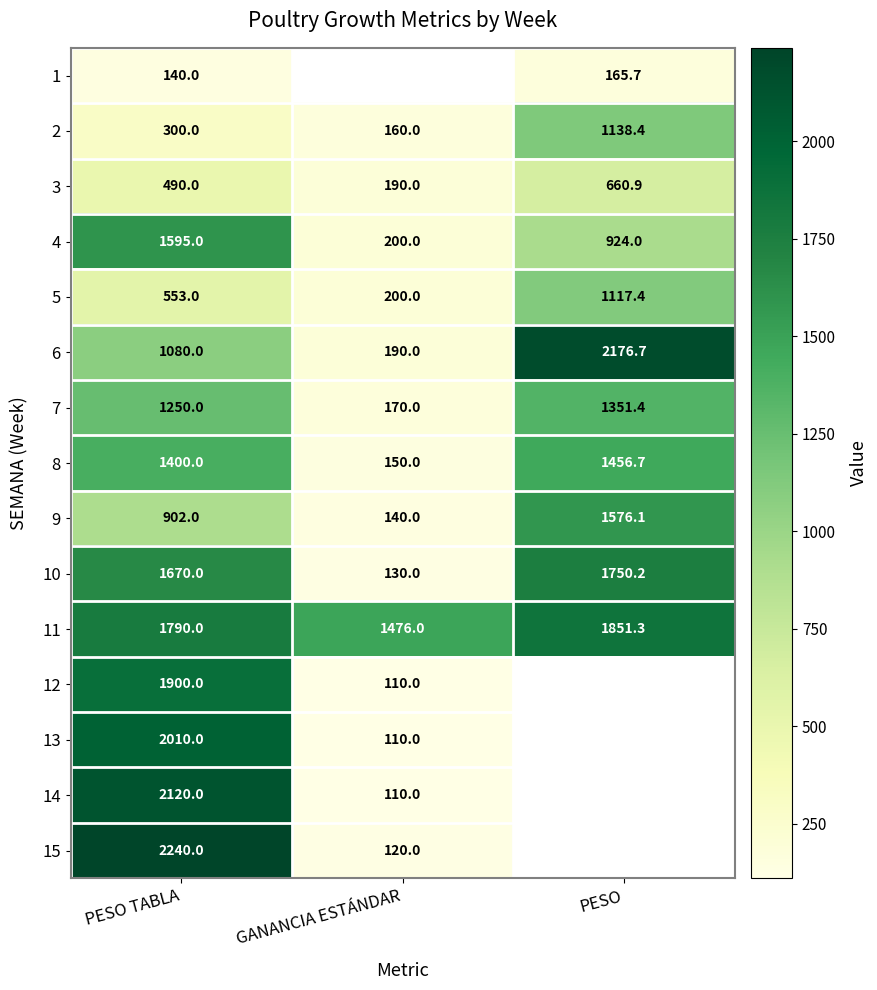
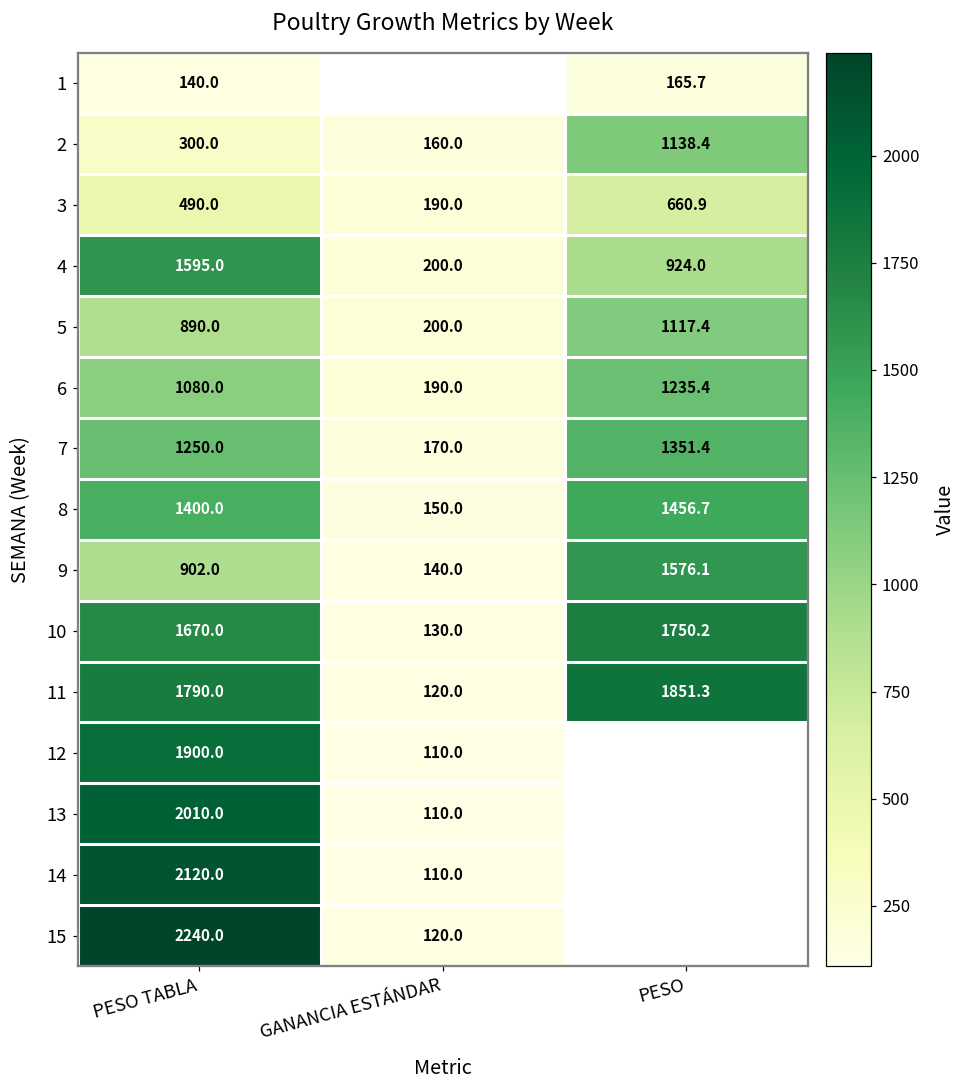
5, PESO TABLA: 553.0 -> 890.0
6, PESO: 2176.7 -> 1235.4
11, GANANCIA ESTÁNDAR: 1476.0 -> 120.0
